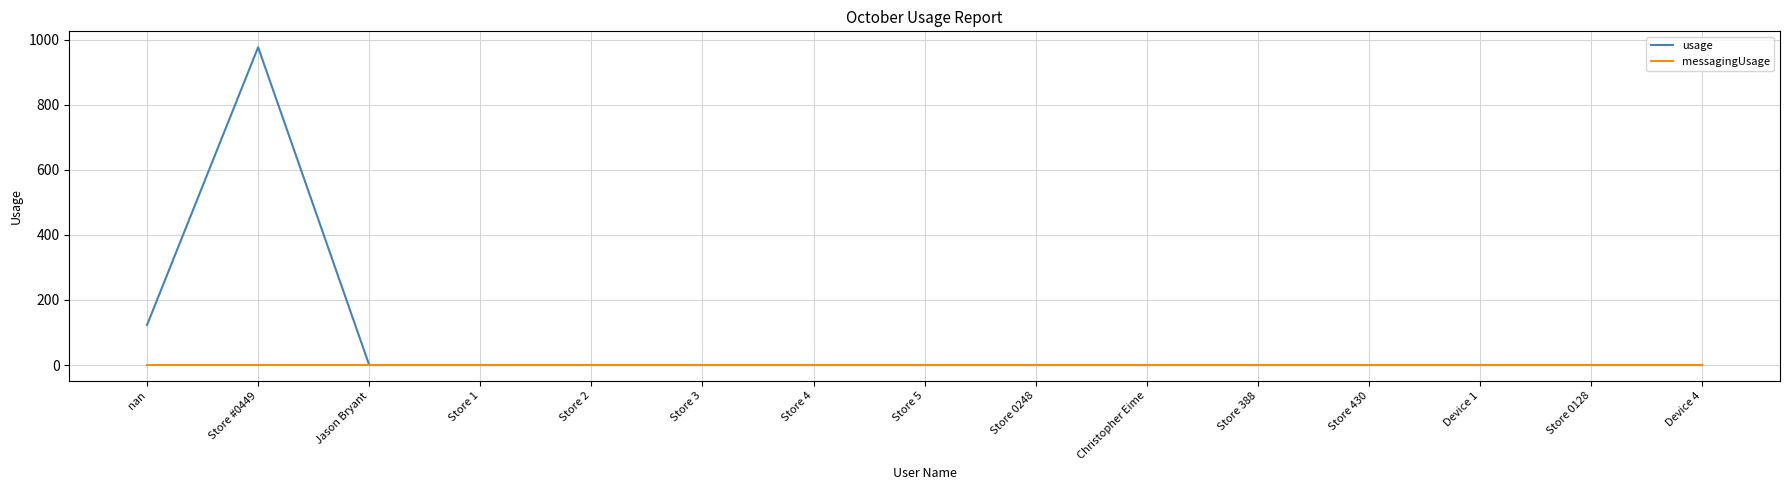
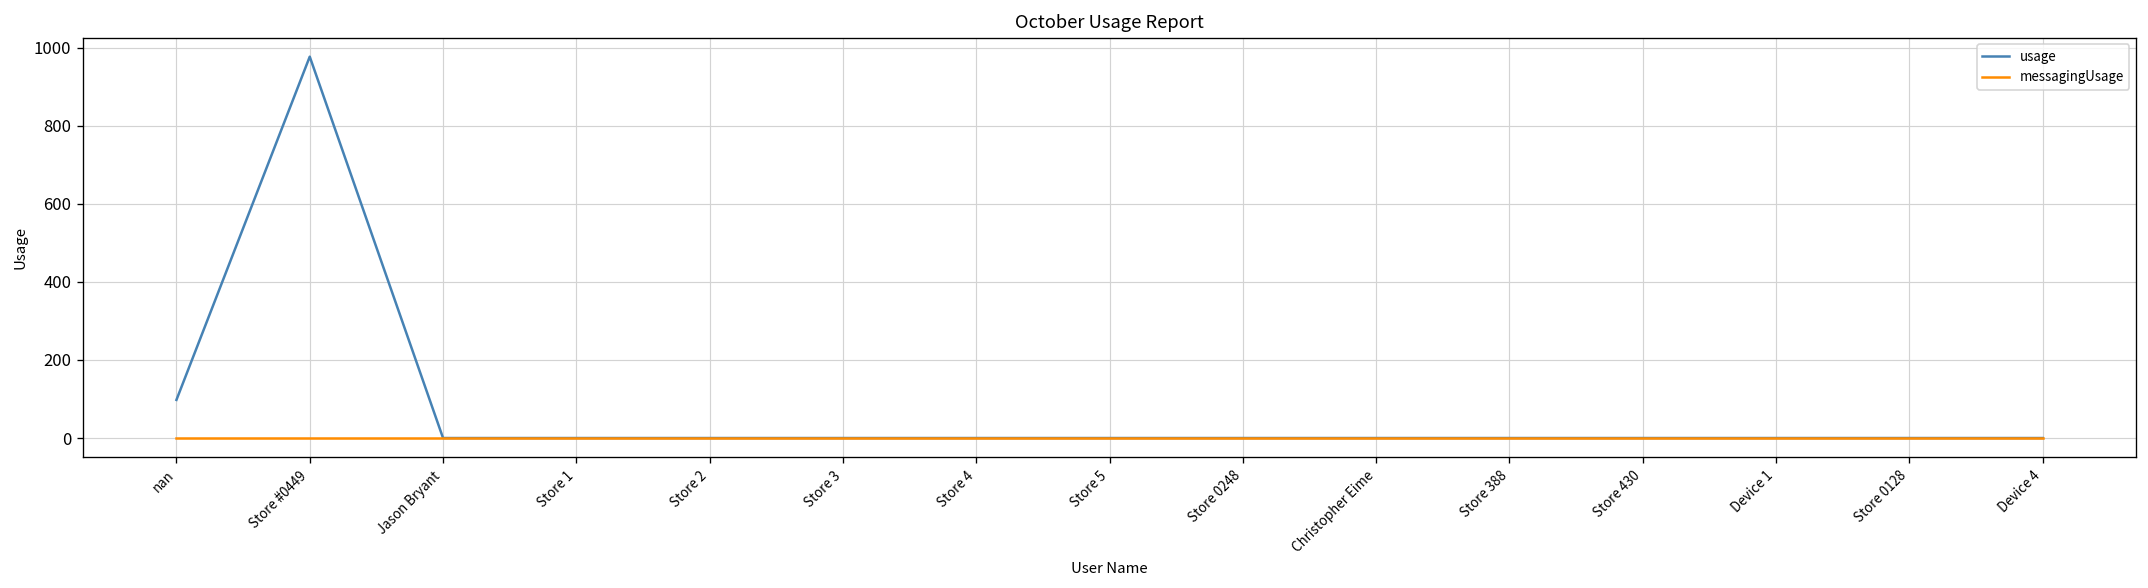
usage, nan: 120 -> 100
